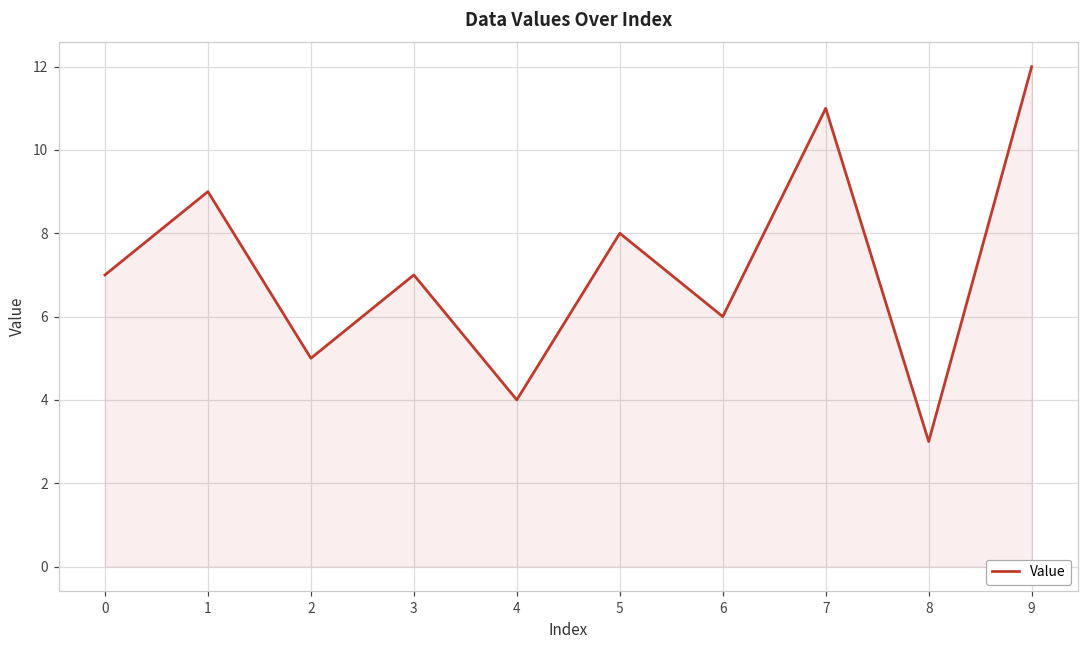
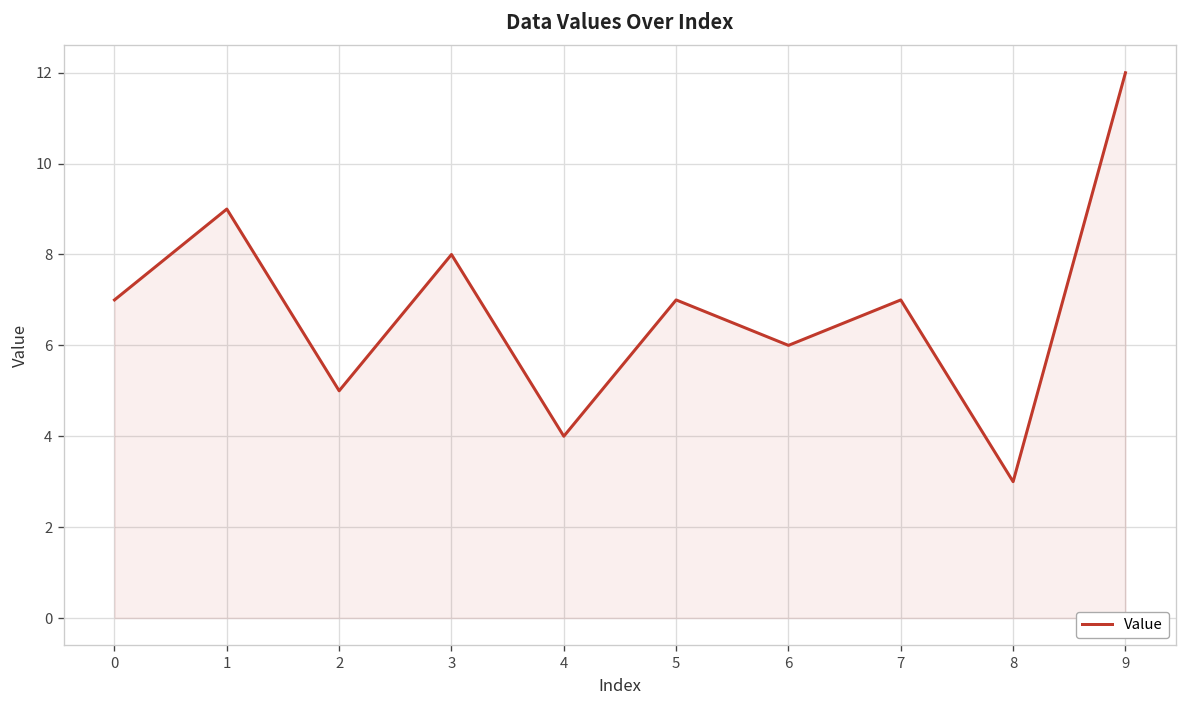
3: 7 -> 8
5: 8 -> 7
7: 11 -> 7
